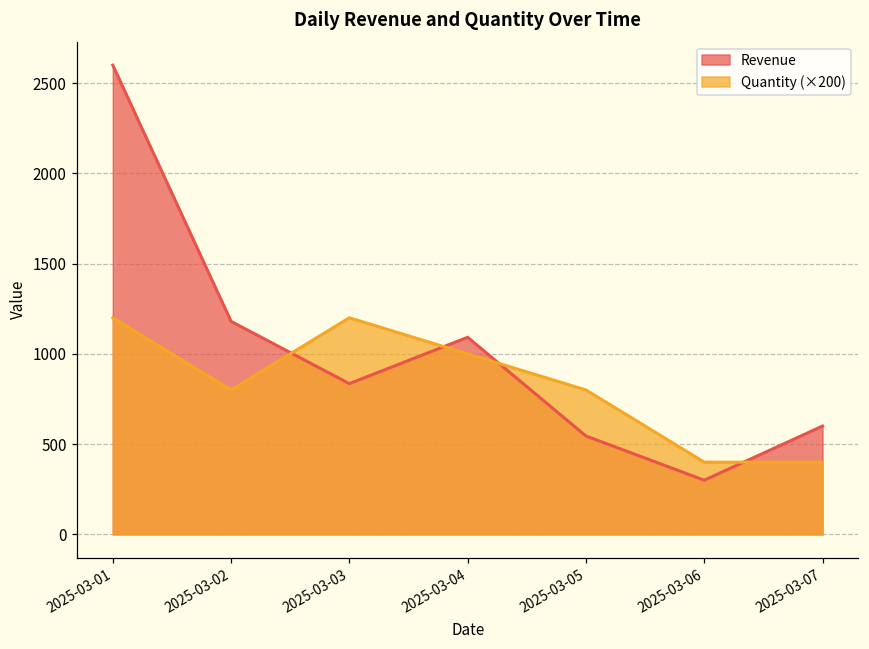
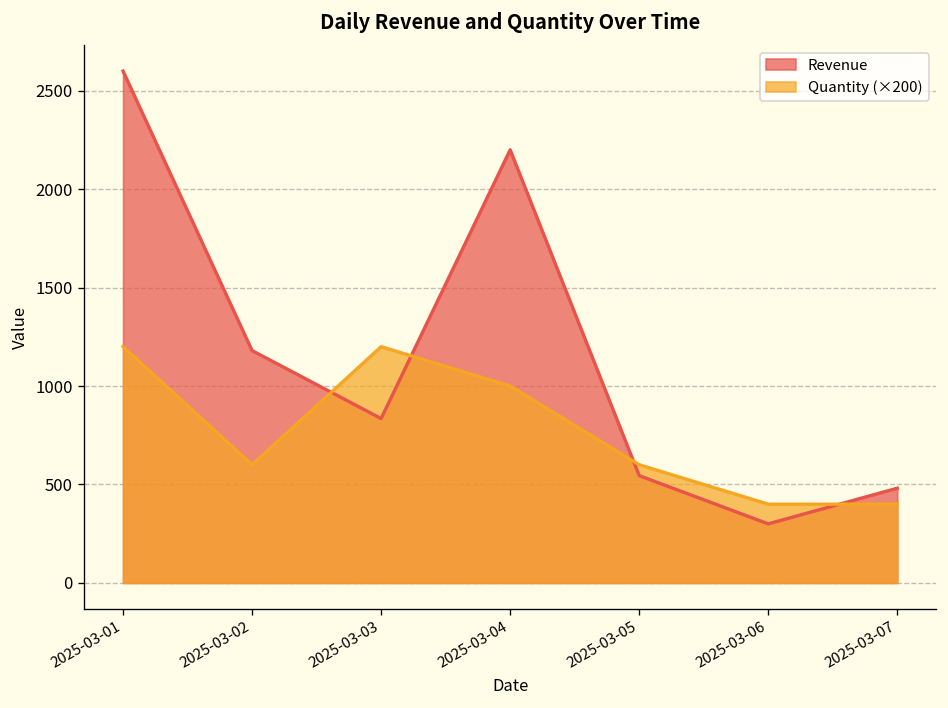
Quantity (×200), 2025-03-02: 800 -> 600
Revenue, 2025-03-04: 1090 -> 2200
Quantity (×200), 2025-03-05: 800 -> 600
Revenue, 2025-03-07: 600 -> 480
